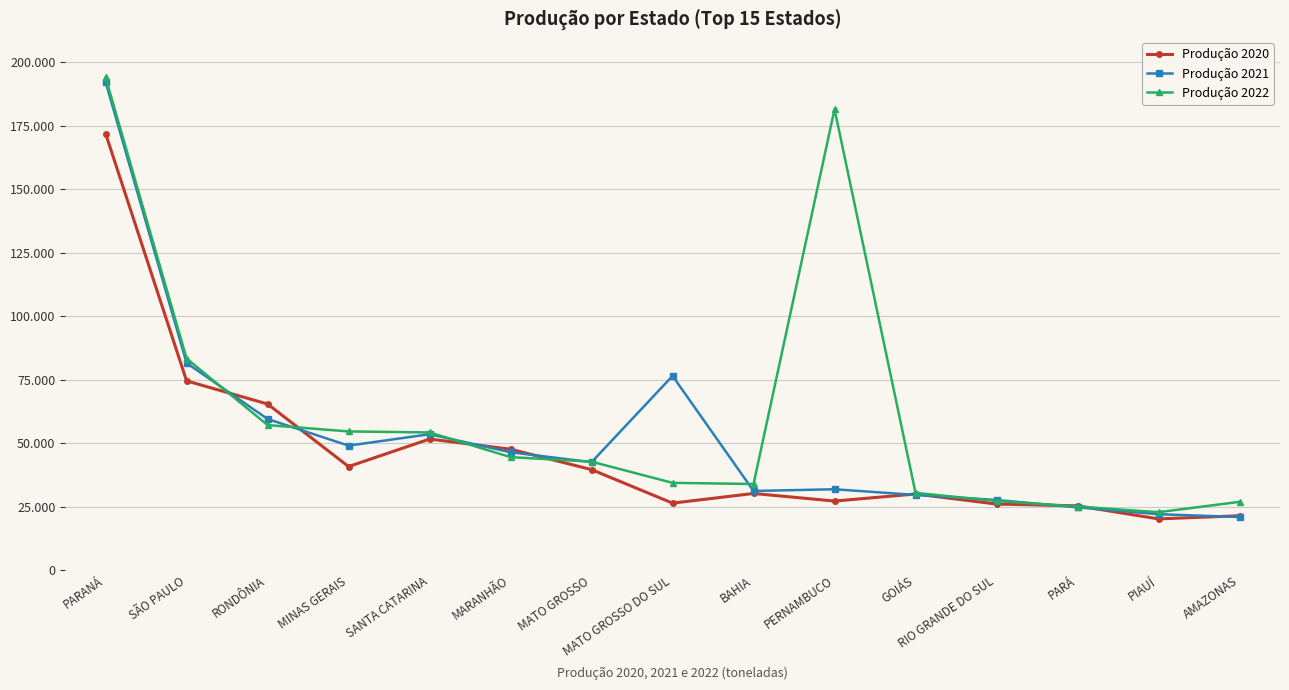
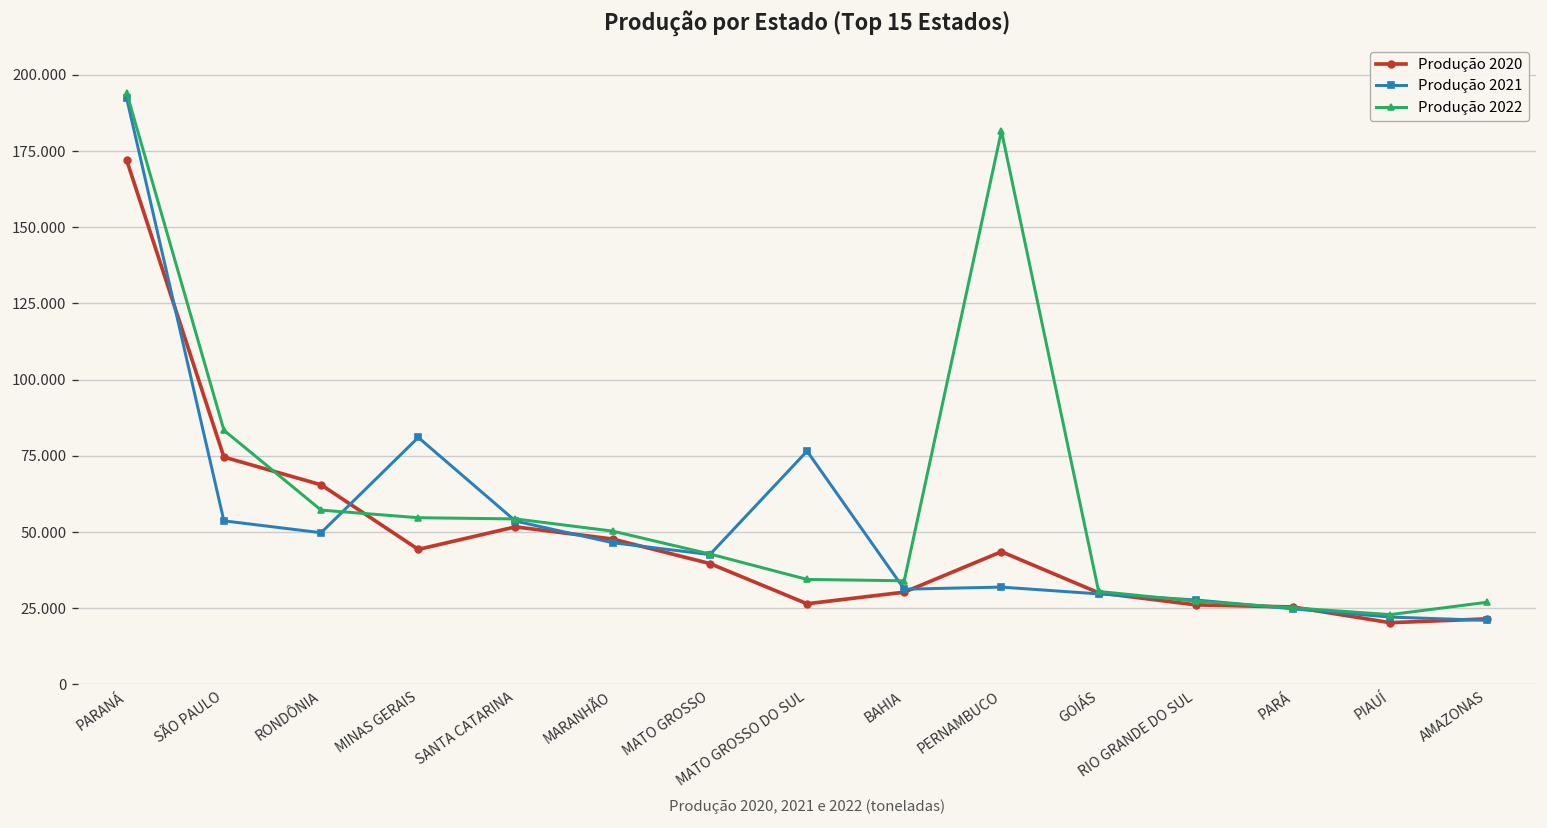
Produção 2021, SÃO PAULO: 82 -> 54
Produção 2021, RONDÔNIA: 60 -> 50
Produção 2020, MINAS GERAIS: 41 -> 44
Produção 2021, MINAS GERAIS: 49 -> 81
Produção 2022, MARANHÃO: 45 -> 50
Produção 2020, PERNAMBUCO: 27 -> 44
